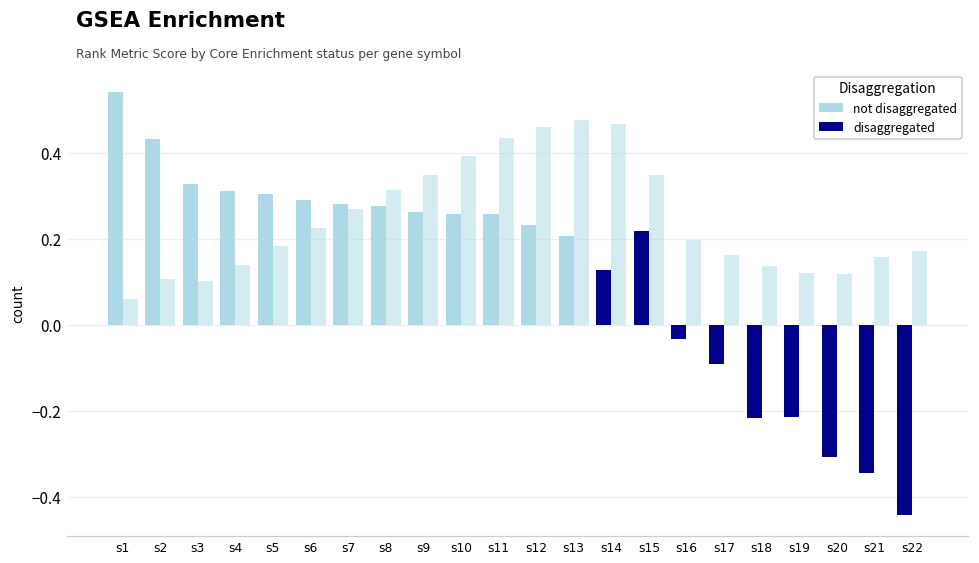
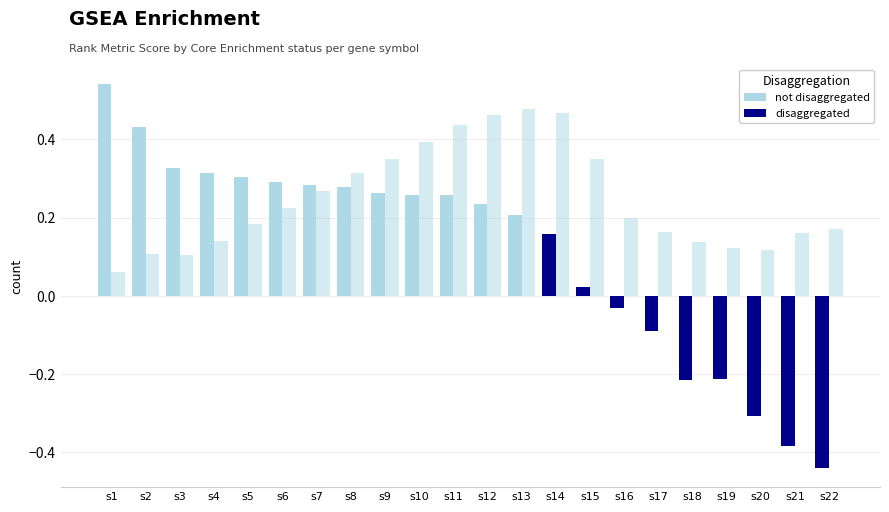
disaggregated, s14: 0.13 -> 0.16
disaggregated, s15: 0.22 -> 0.02
disaggregated, s21: -0.34 -> -0.38
